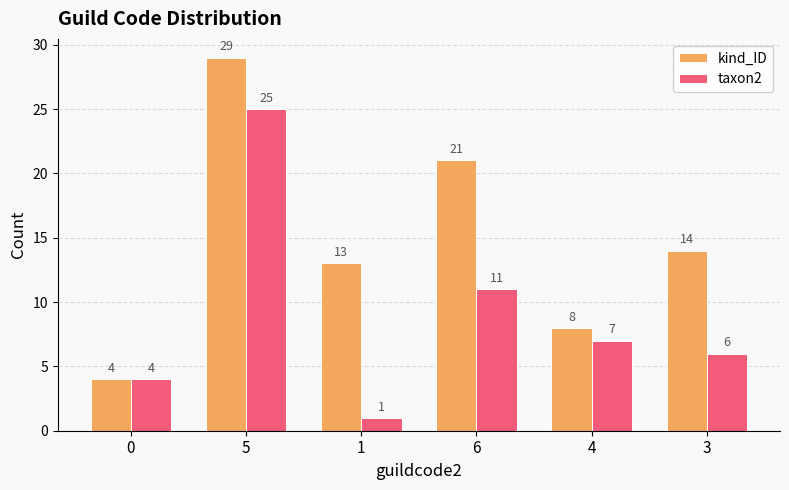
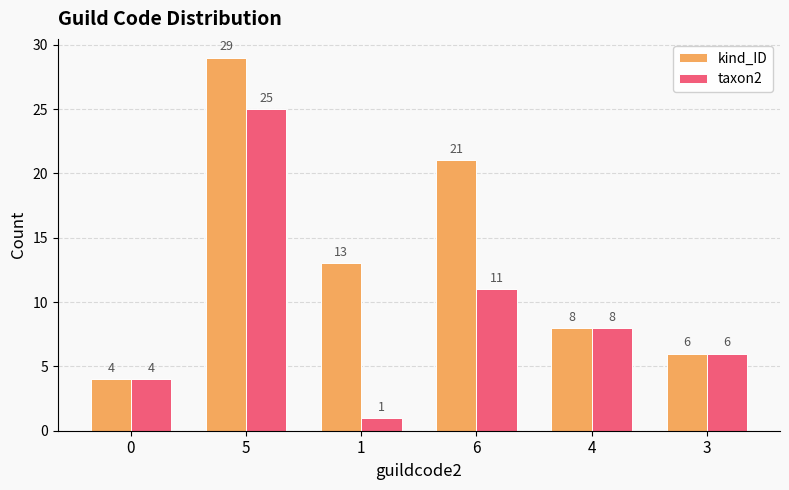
taxon2, 4: 7 -> 8
kind_ID, 3: 14 -> 6
